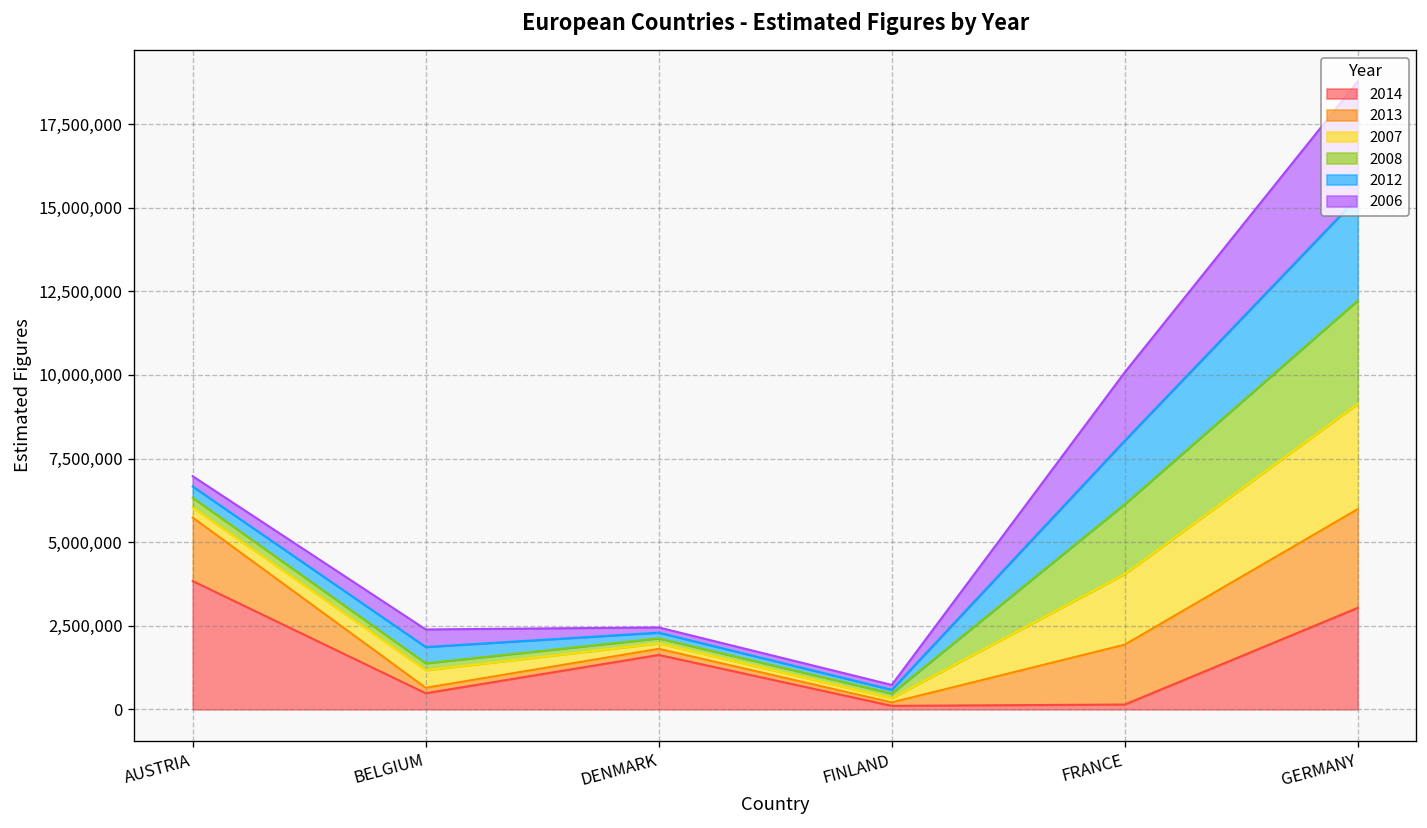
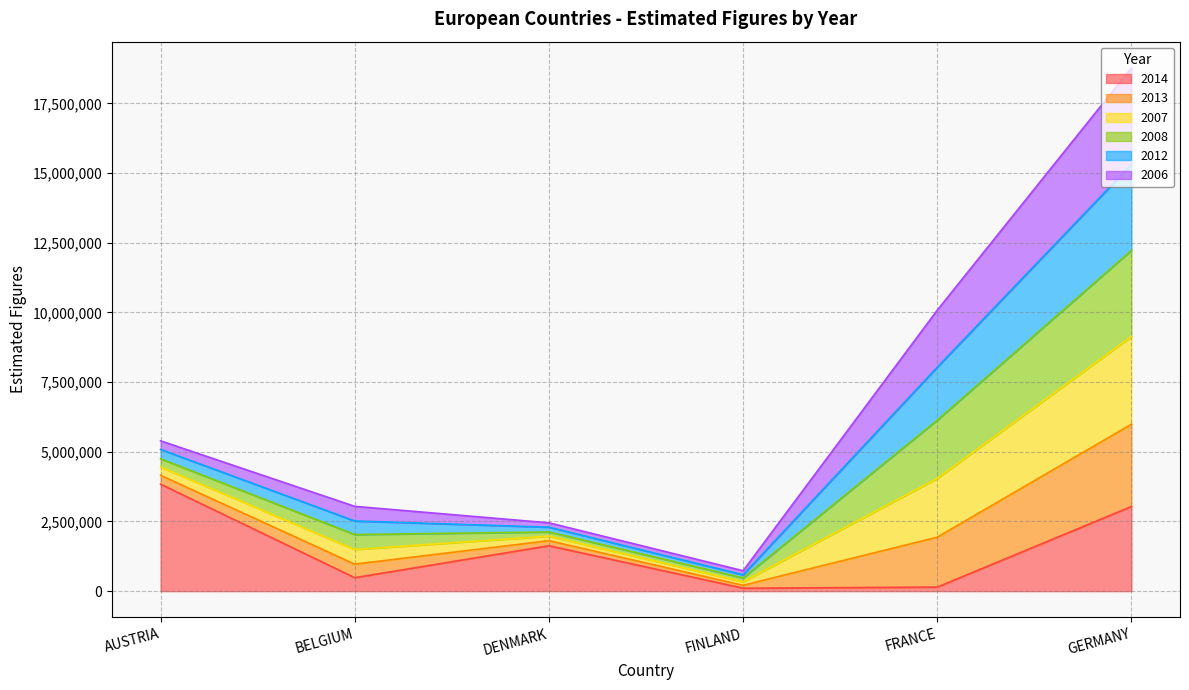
2013, AUSTRIA: 1,900,000 -> 300,000
2013, BELGIUM: 200,000 -> 500,000
2008, BELGIUM: 200,000 -> 500,000
